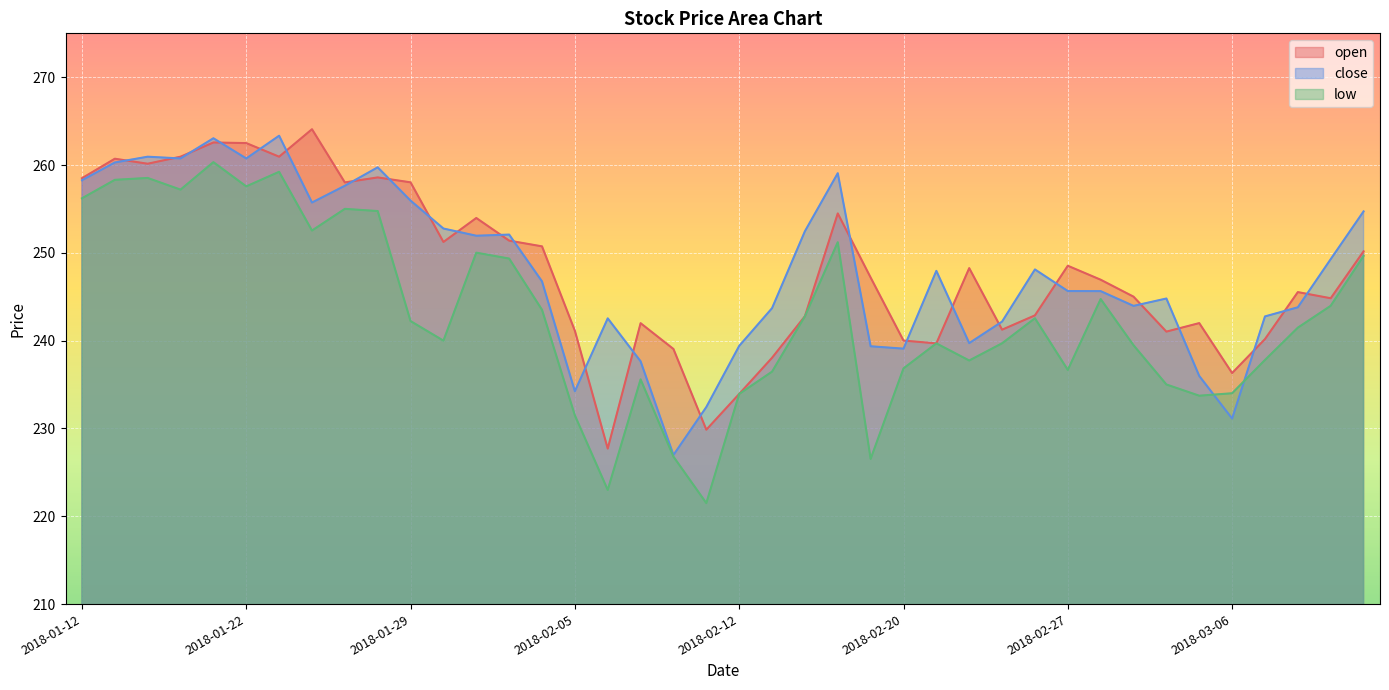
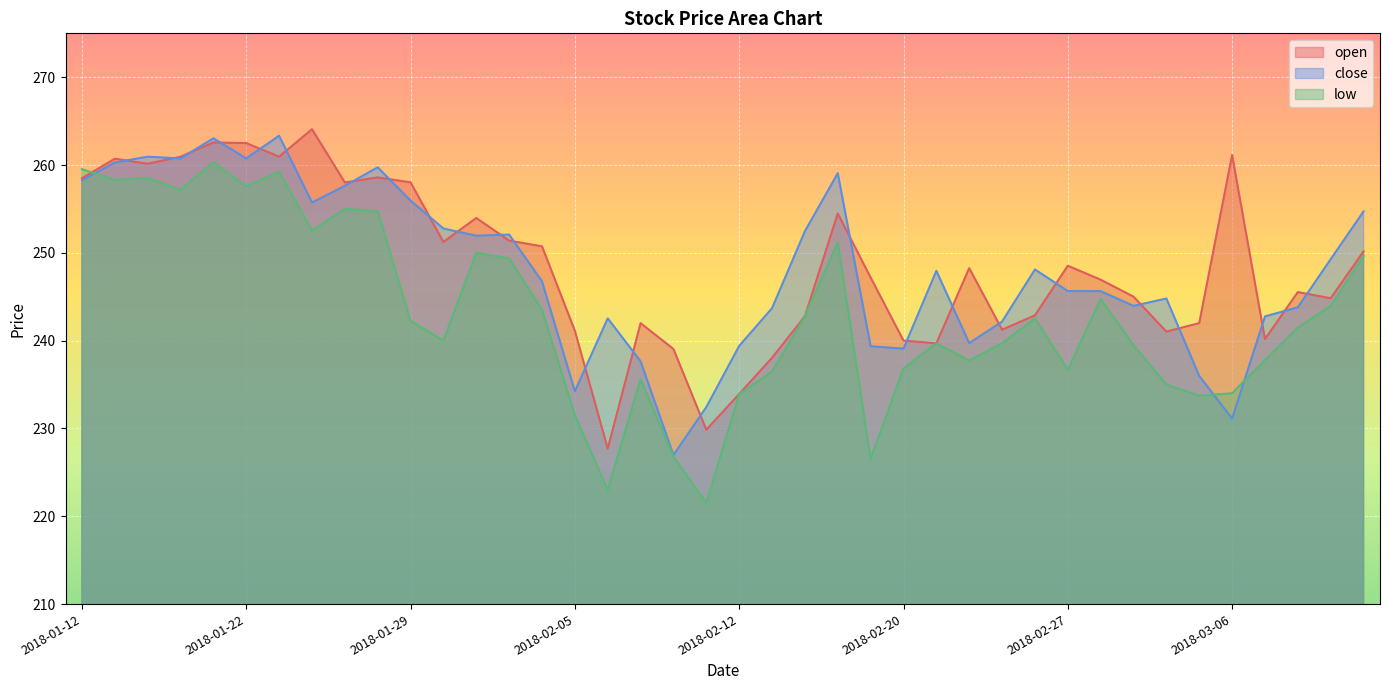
low, 2018-01-12: 256 -> 260
open, 2018-03-06: 236 -> 261
